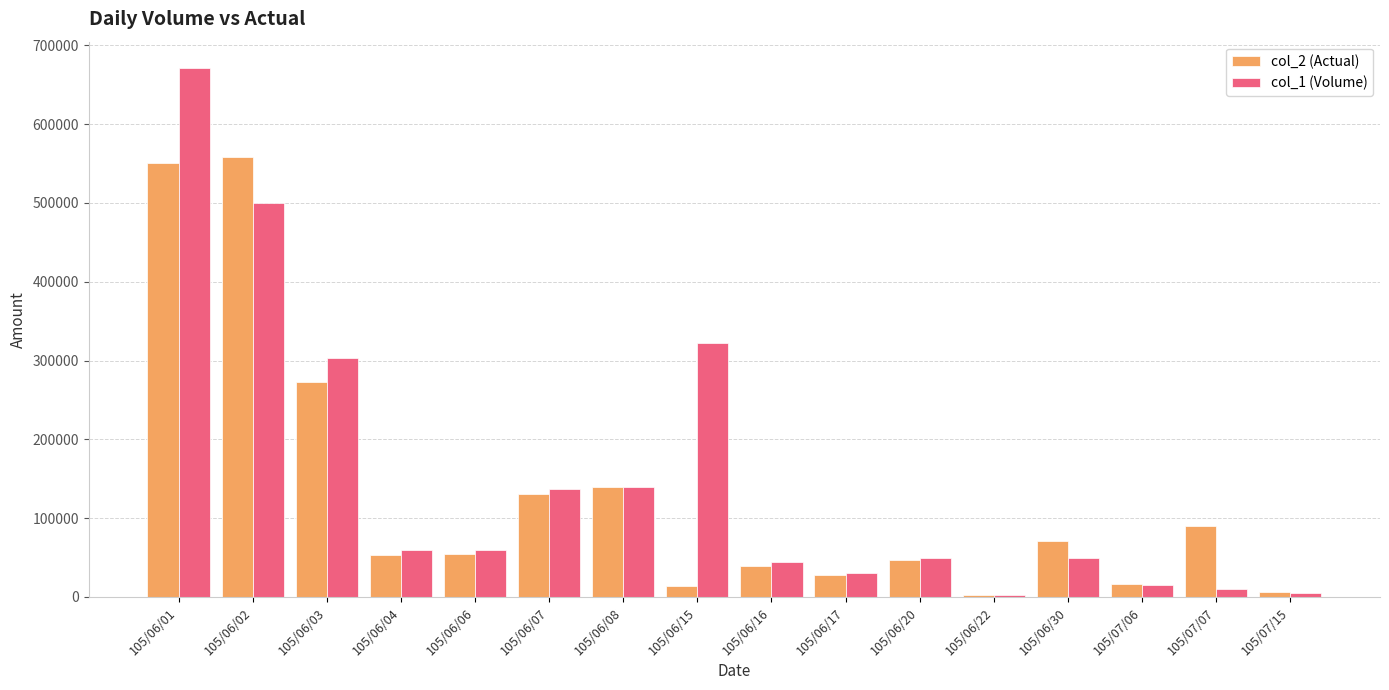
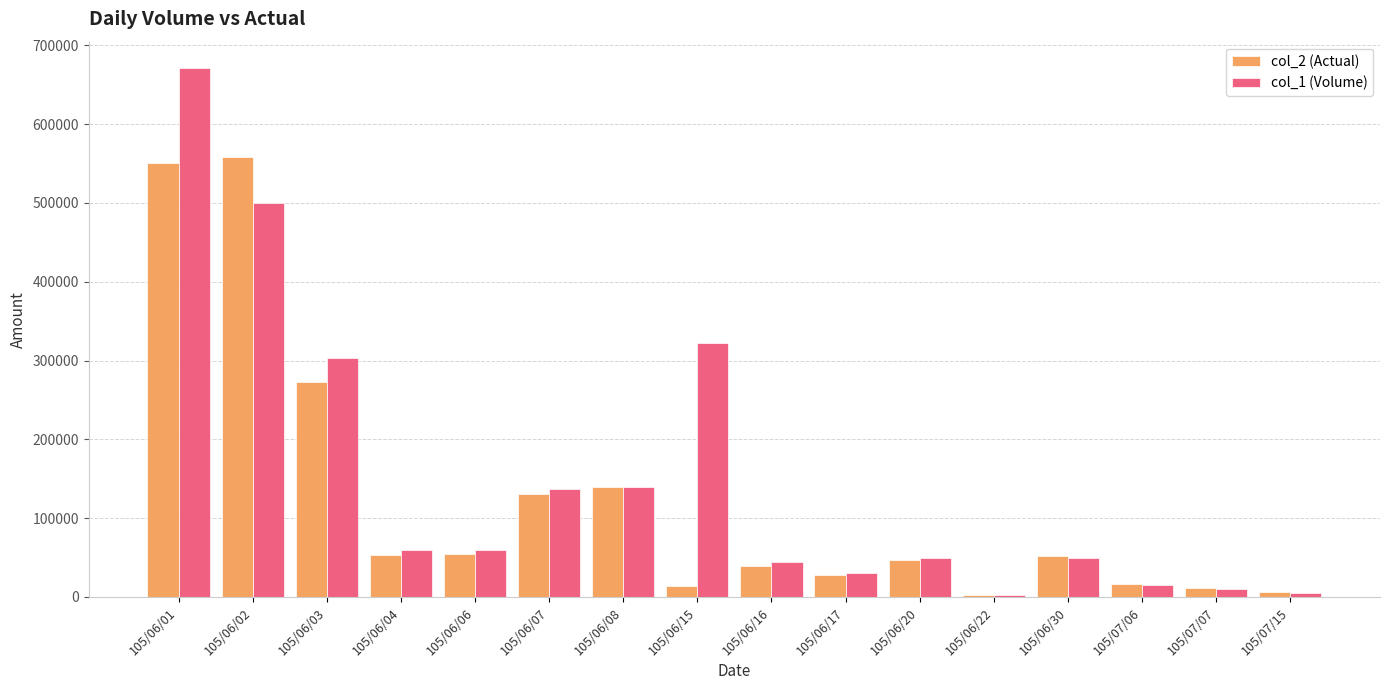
col_2 (Actual), 105/06/30: 70000 -> 50000
col_2 (Actual), 105/07/07: 90000 -> 10000
